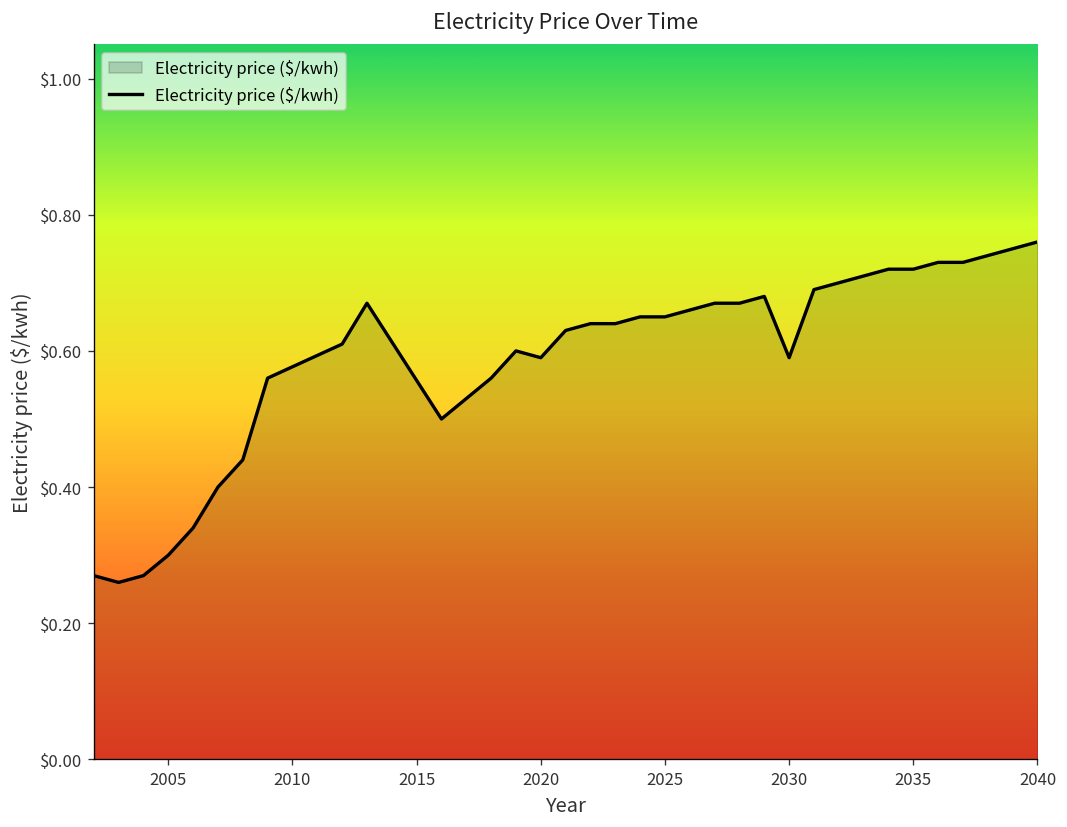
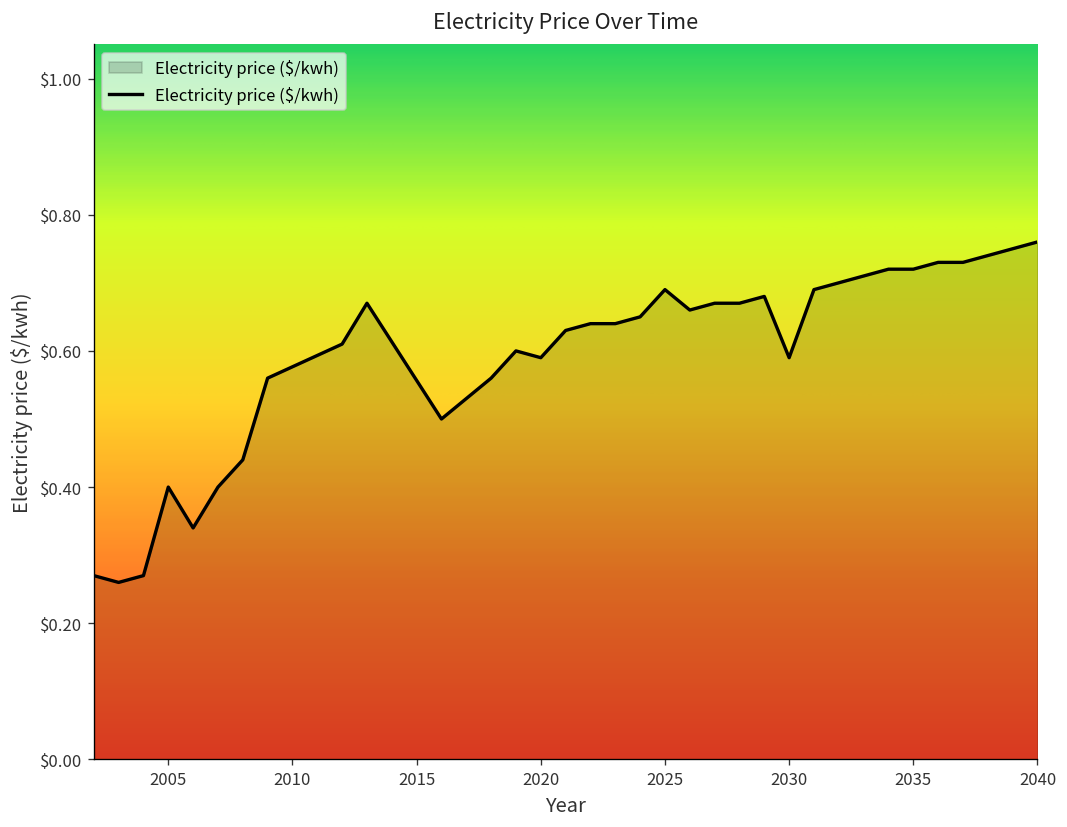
2005: $0.3 -> $0.4
2025: $0.65 -> $0.69
